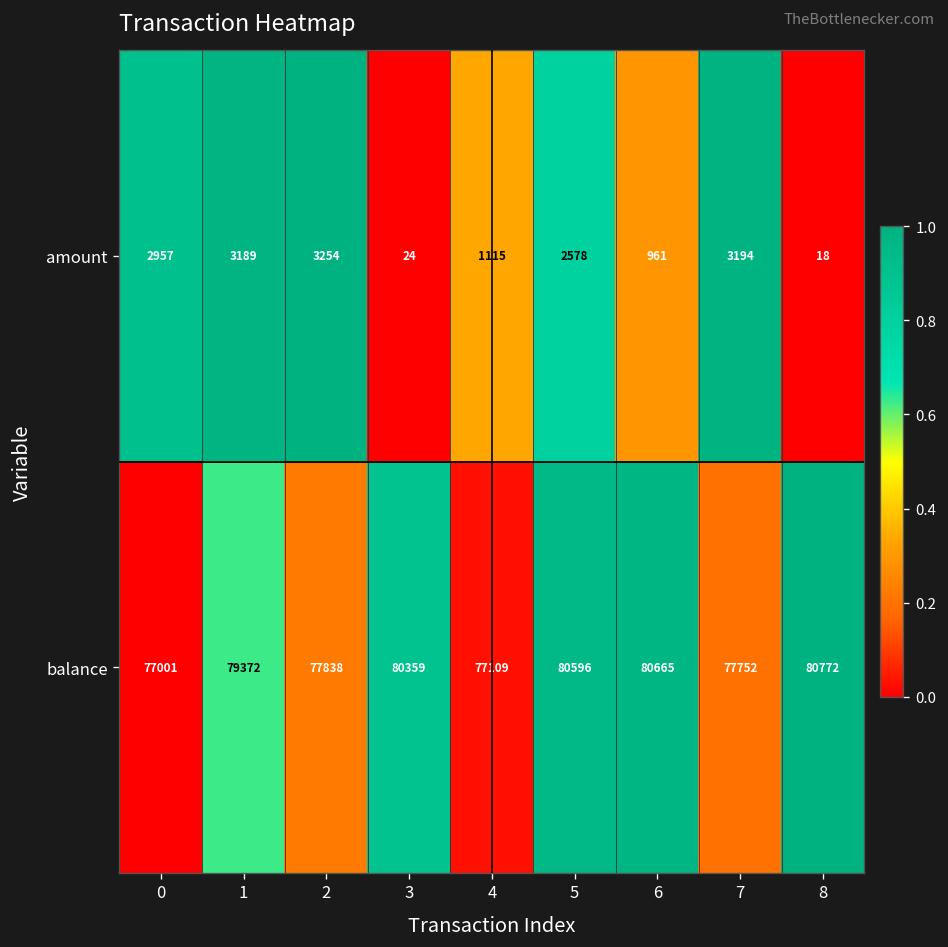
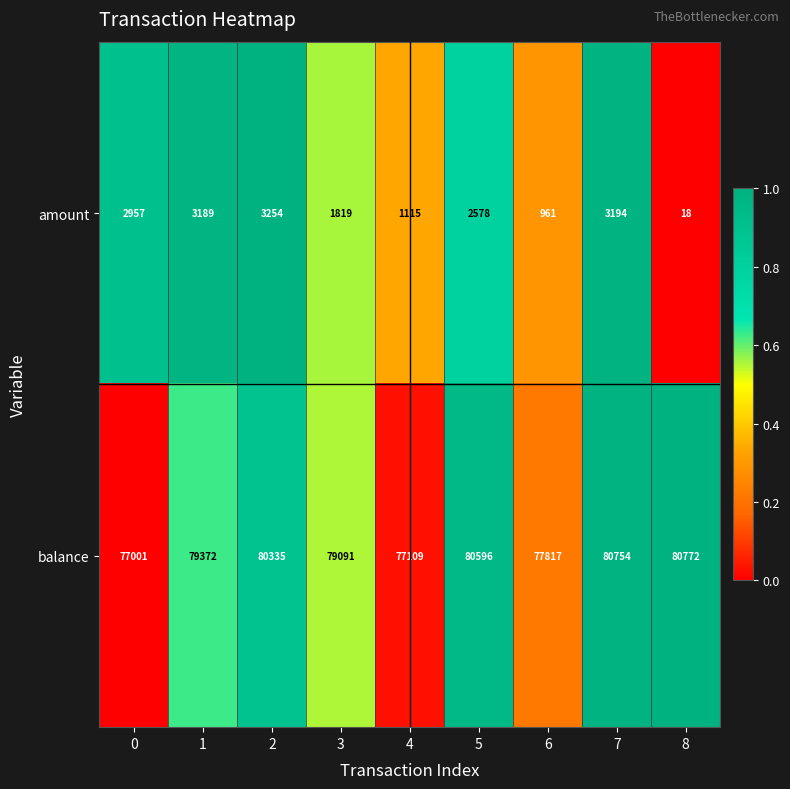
amount, 3: 24 -> 1819
balance, 2: 77838 -> 80335
balance, 3: 80359 -> 79091
balance, 6: 80665 -> 77817
balance, 7: 77752 -> 80754
